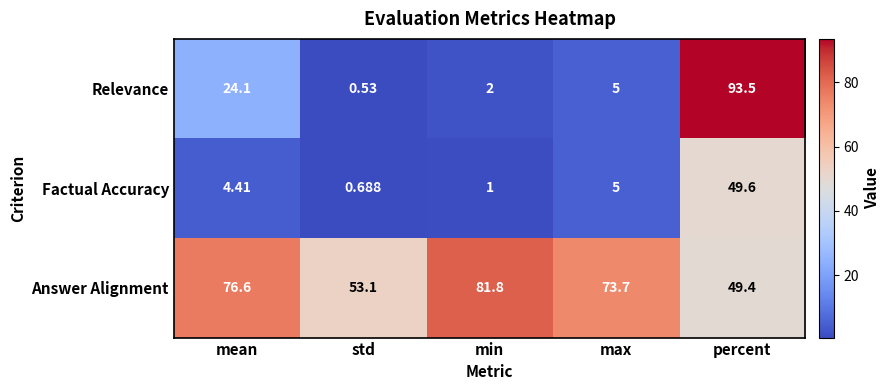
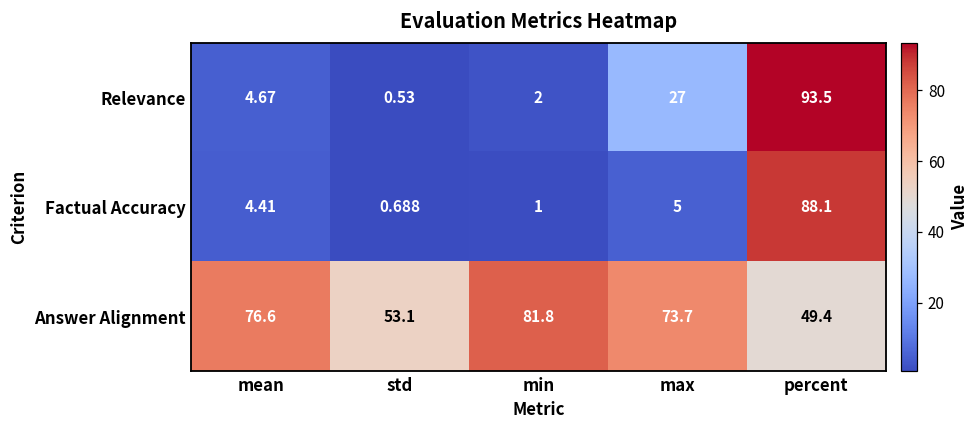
Relevance, mean: 24.1 -> 4.67
Relevance, max: 5 -> 27
Factual Accuracy, percent: 49.6 -> 88.1
